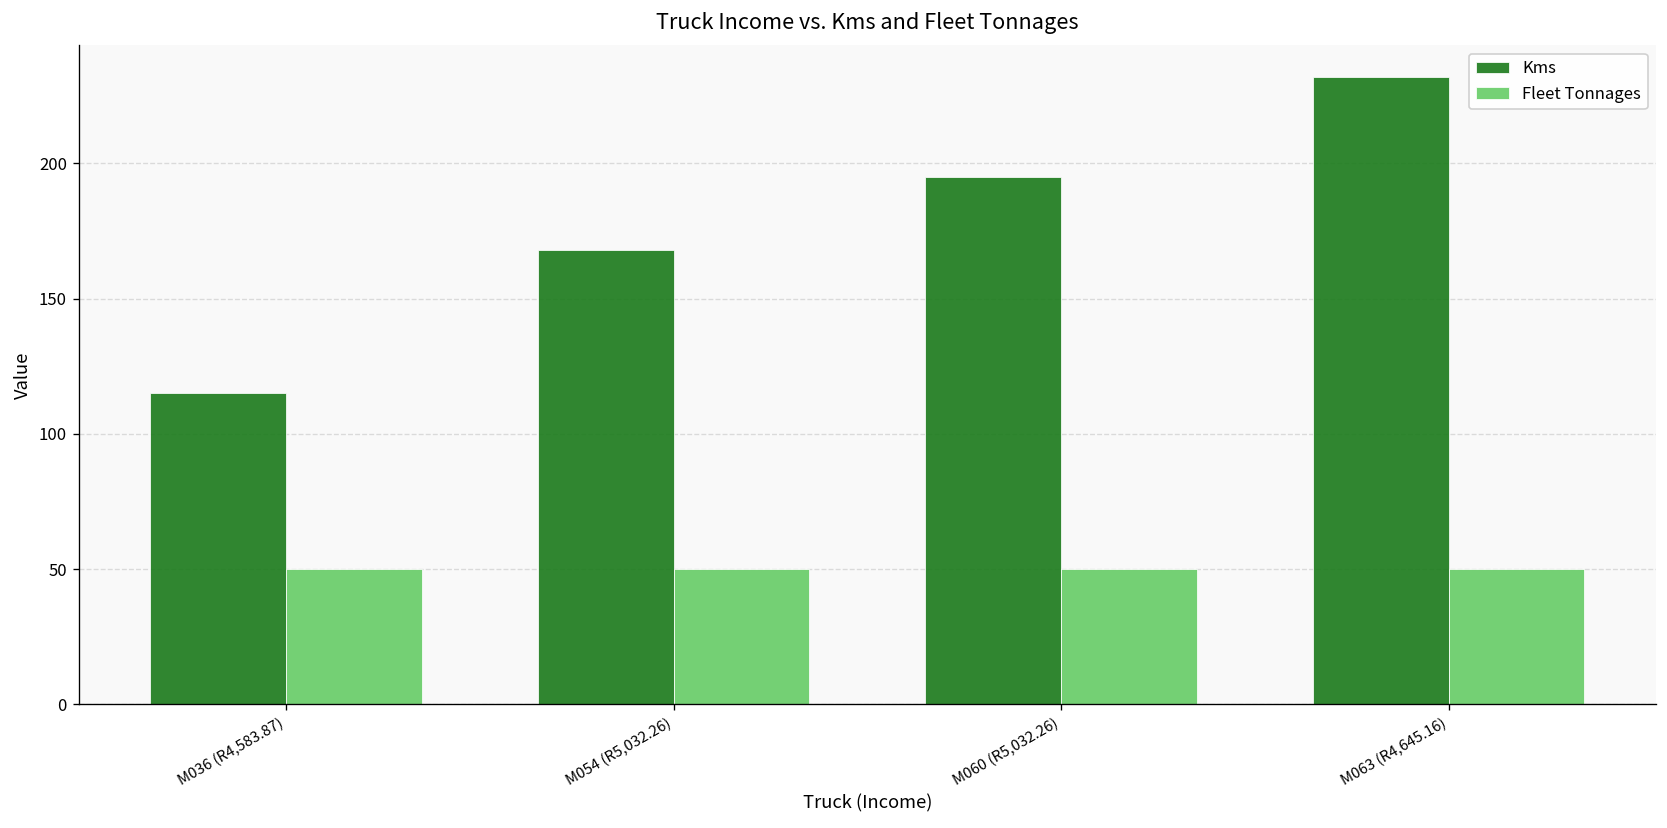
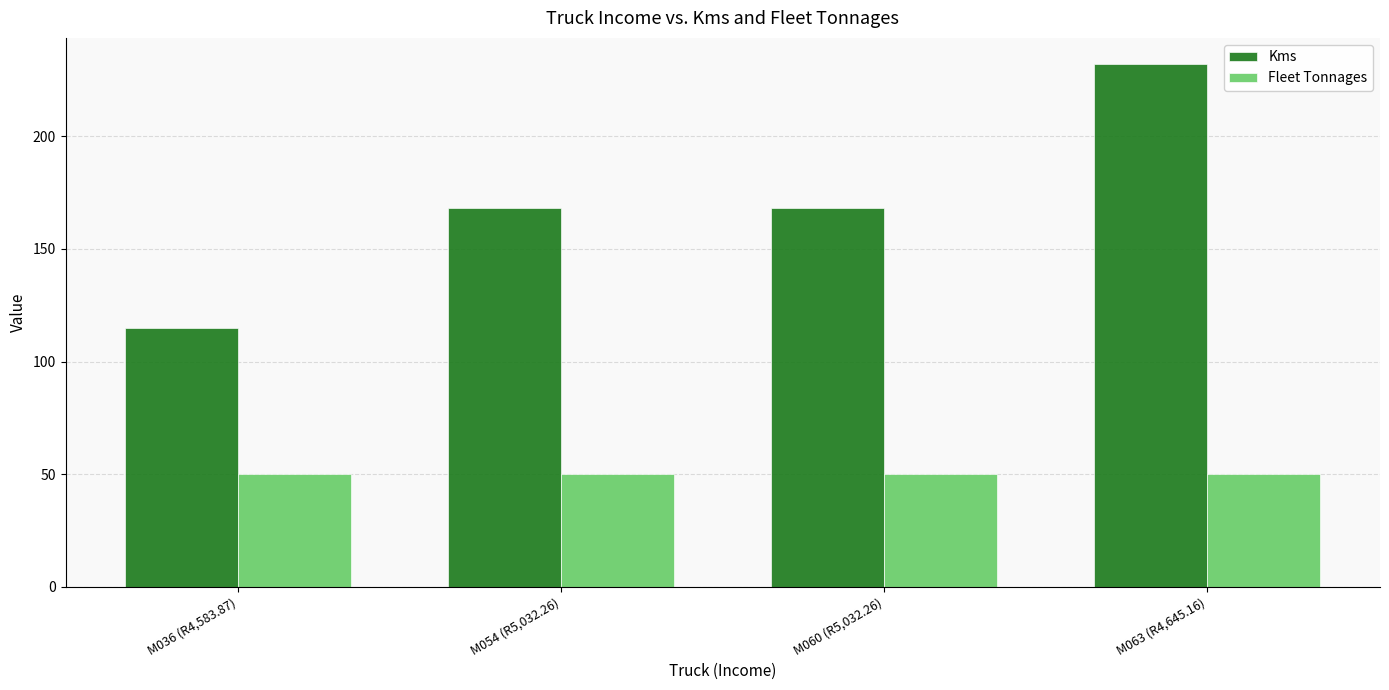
Kms, M060 (R5,032.26): 195 -> 168
